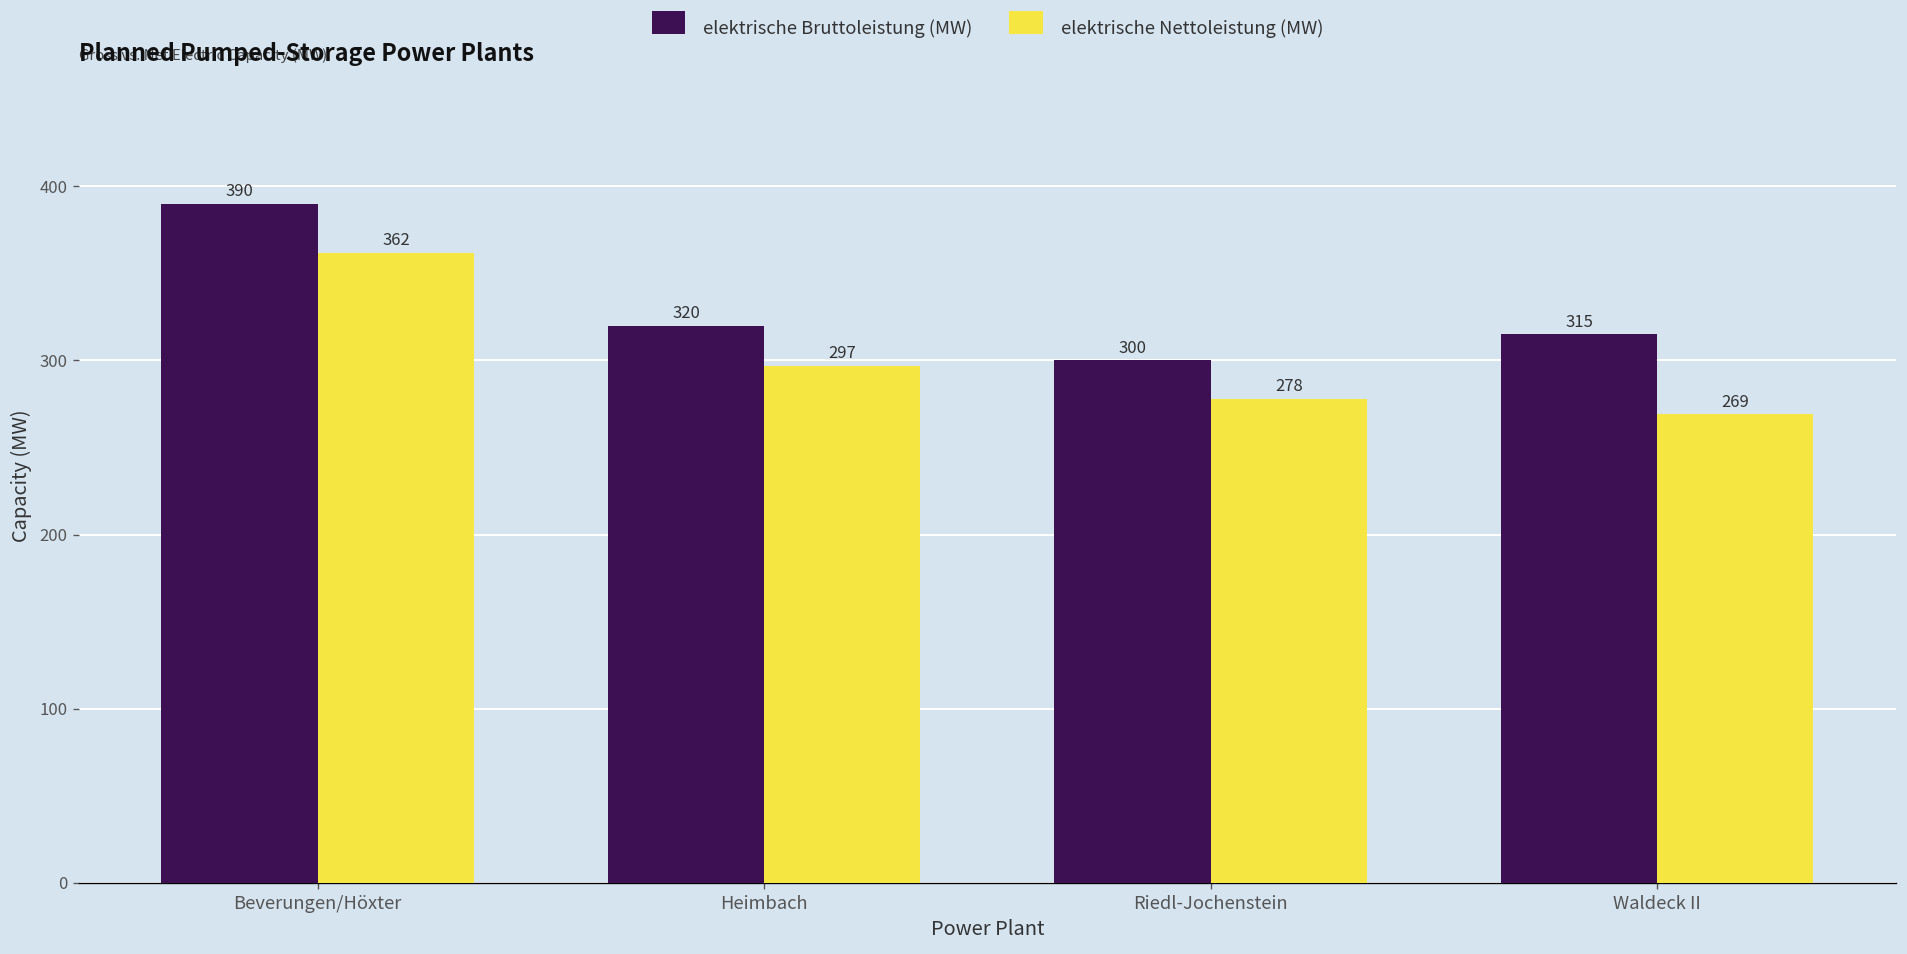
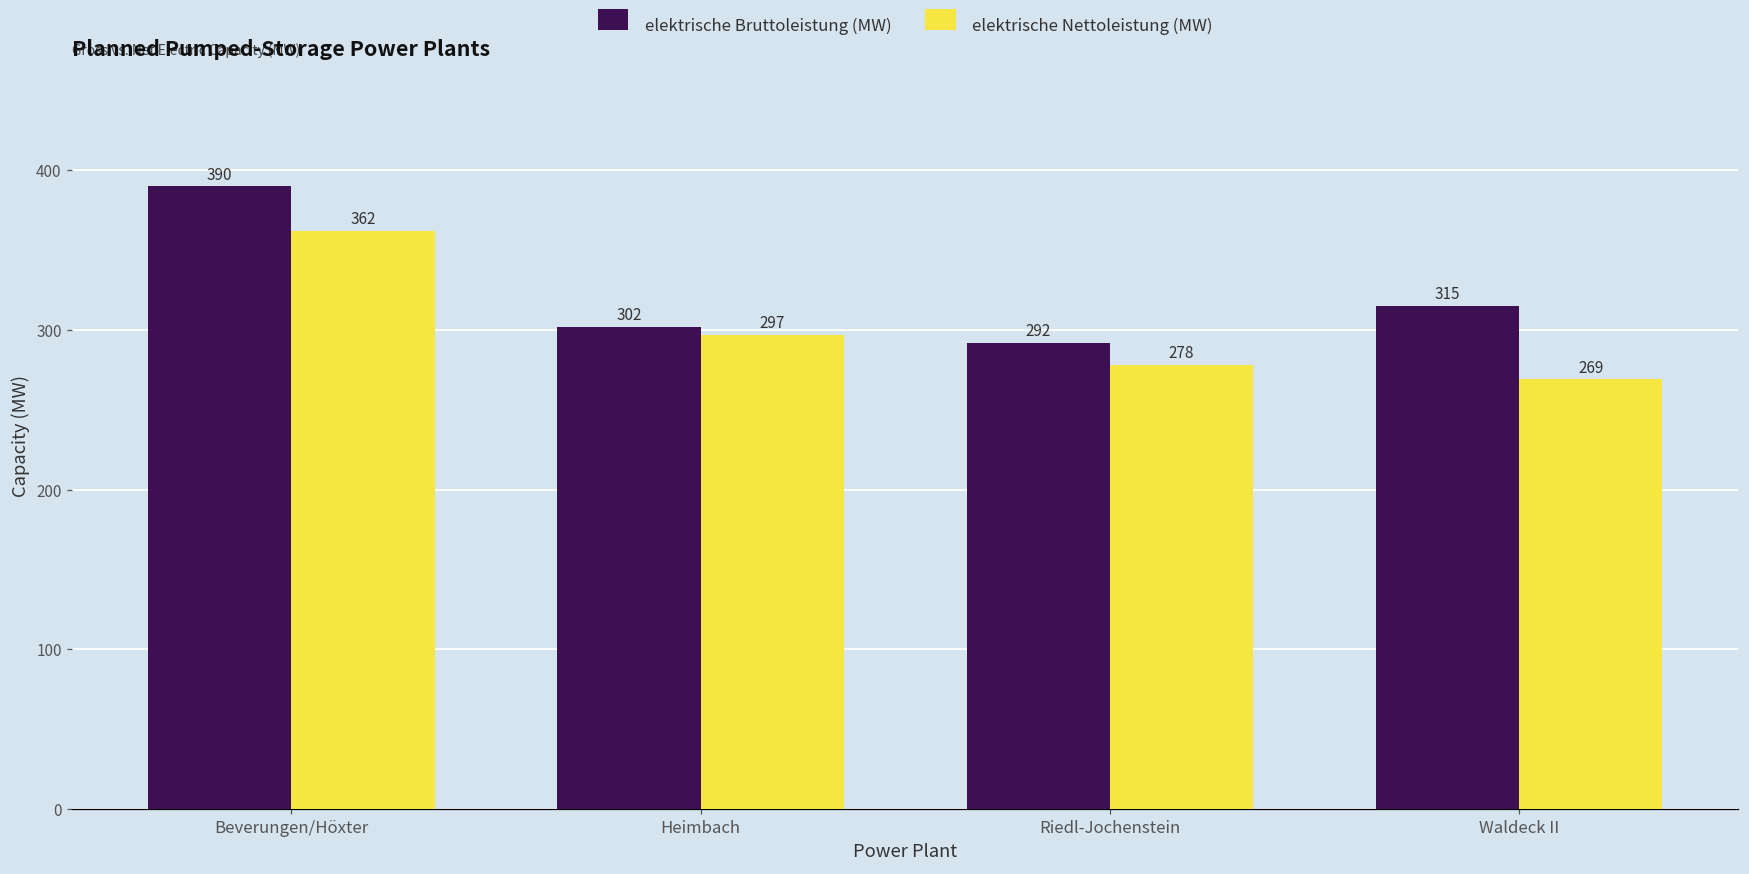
elektrische Bruttoleistung (MW), Heimbach: 320 -> 302
elektrische Bruttoleistung (MW), Riedl-Jochenstein: 300 -> 292
